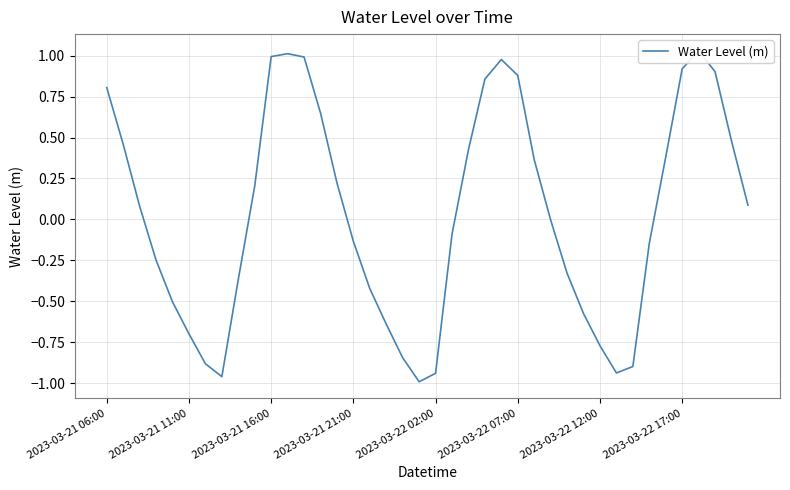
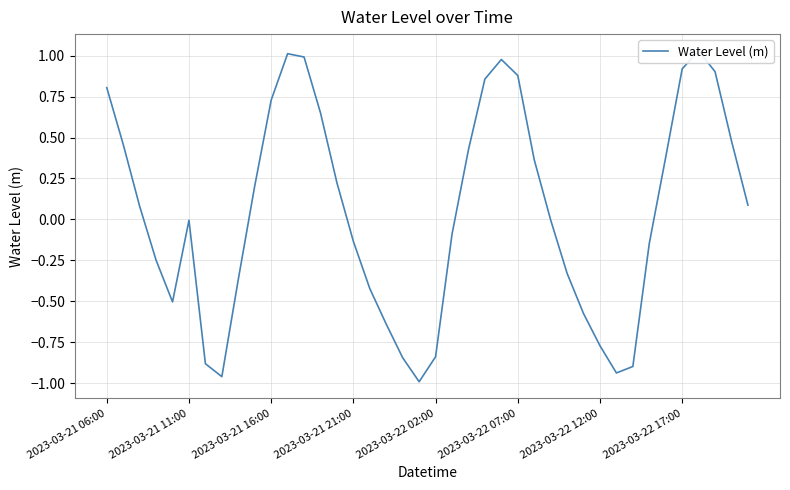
2023-03-21 11:00: -0.70 -> -0.01
2023-03-21 16:00: 0.99 -> 0.73
2023-03-22 02:00: -0.94 -> -0.84
